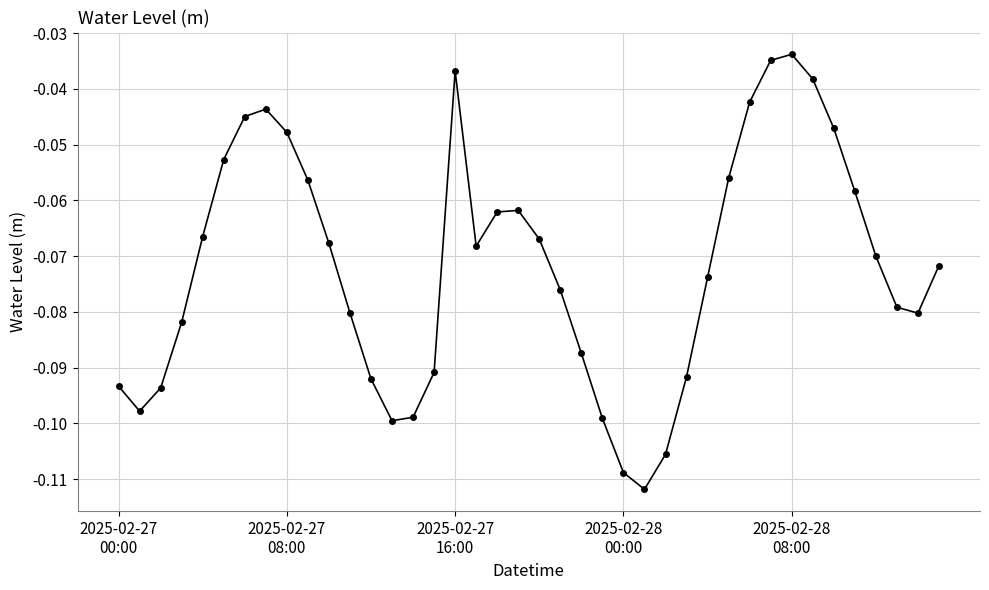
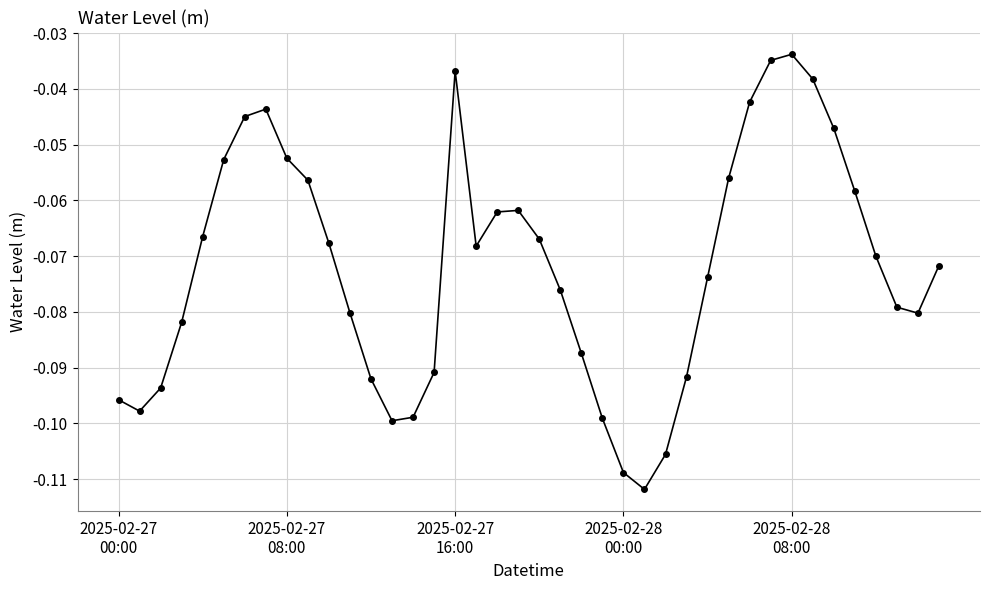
2025-02-27 00:00: -0.093 -> -0.096
2025-02-27 08:00: -0.048 -> -0.052
